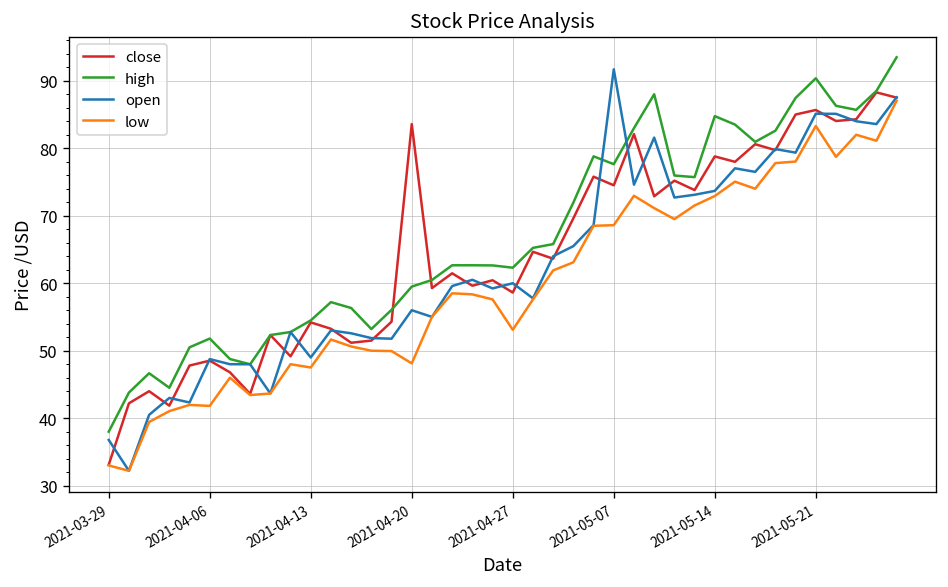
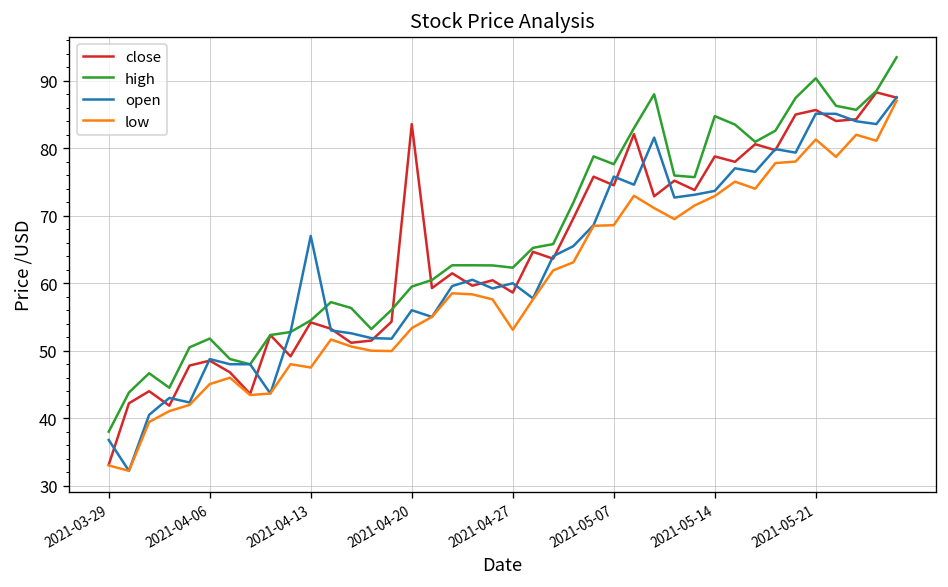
low, 2021-04-06: 42 -> 45
open, 2021-04-13: 49 -> 67
low, 2021-04-20: 48 -> 53
open, 2021-05-07: 92 -> 76
low, 2021-05-21: 83 -> 81
